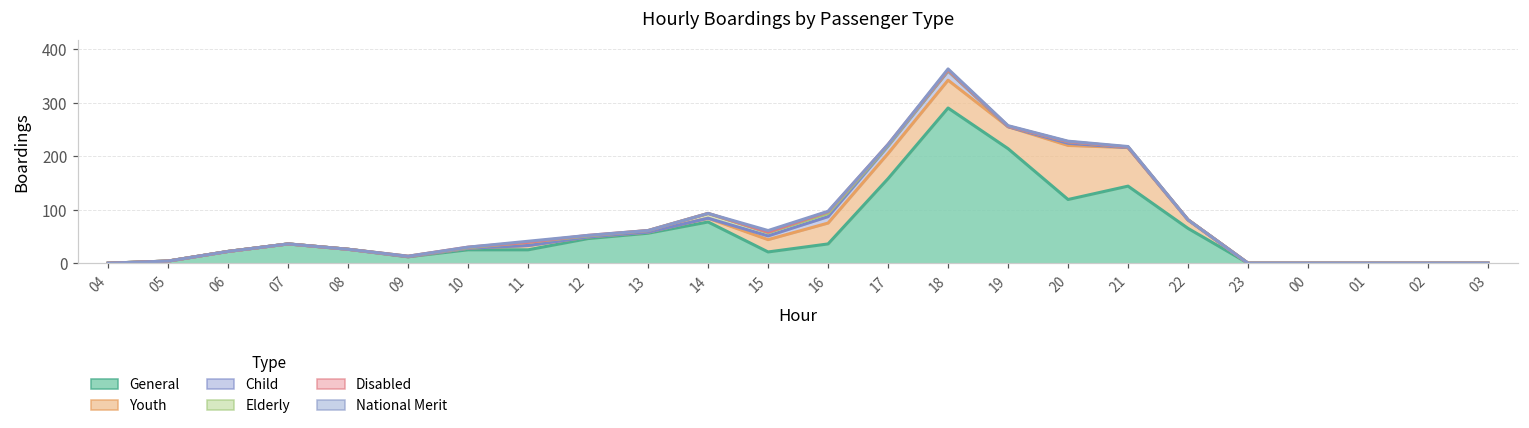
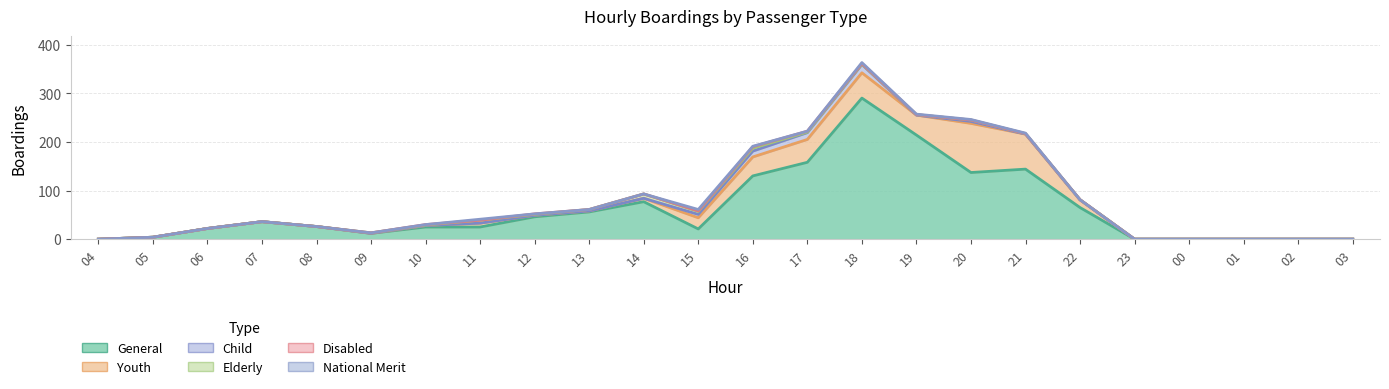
General, 16: 40 -> 130
General, 20: 120 -> 140
